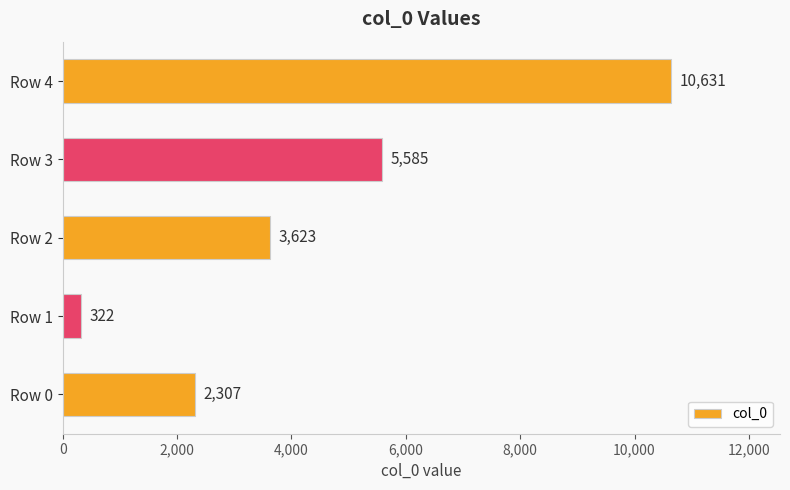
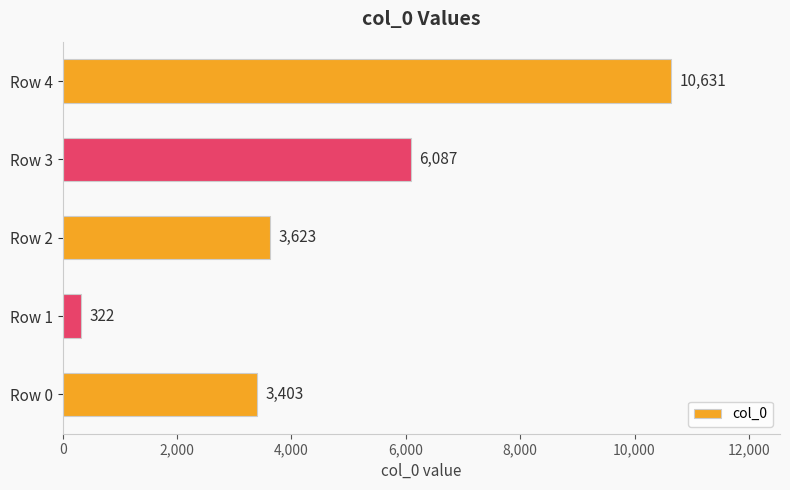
Row 3: 5,585 -> 6,087
Row 0: 2,307 -> 3,403
